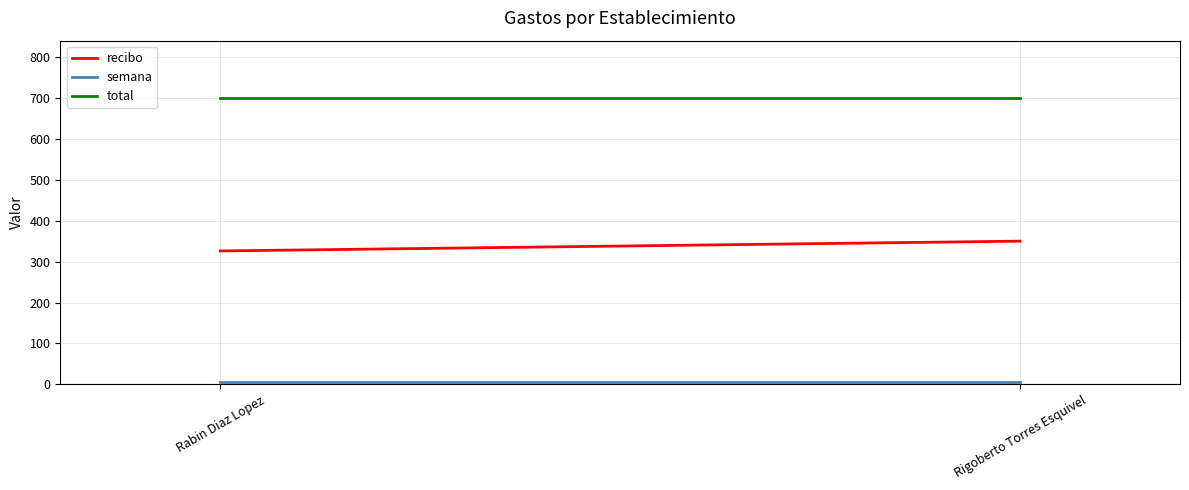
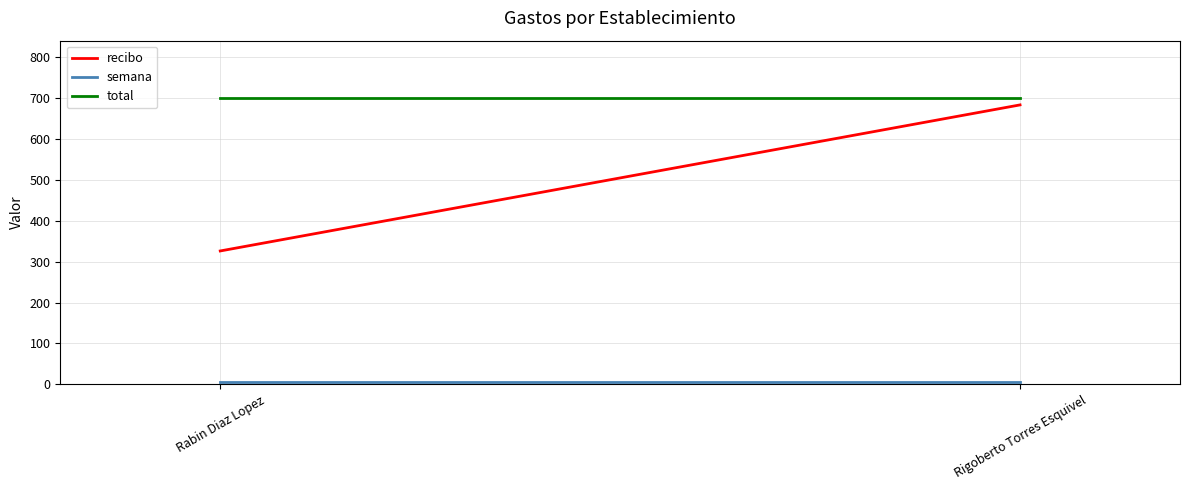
recibo, Rigoberto Torres Esquivel: 350 -> 680
